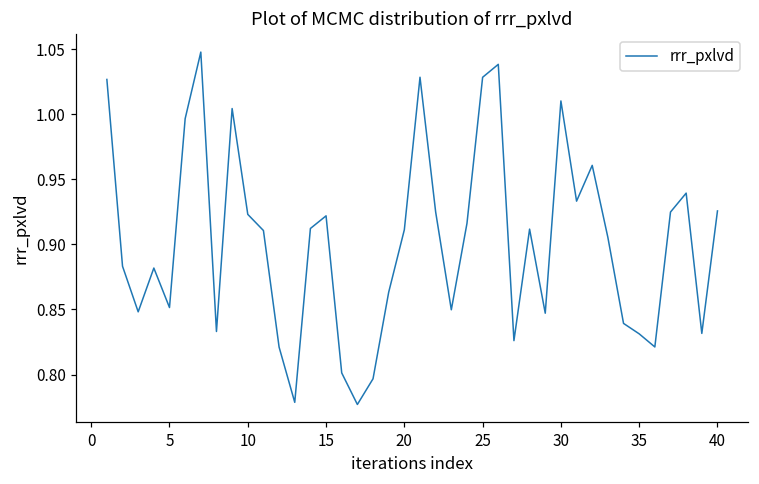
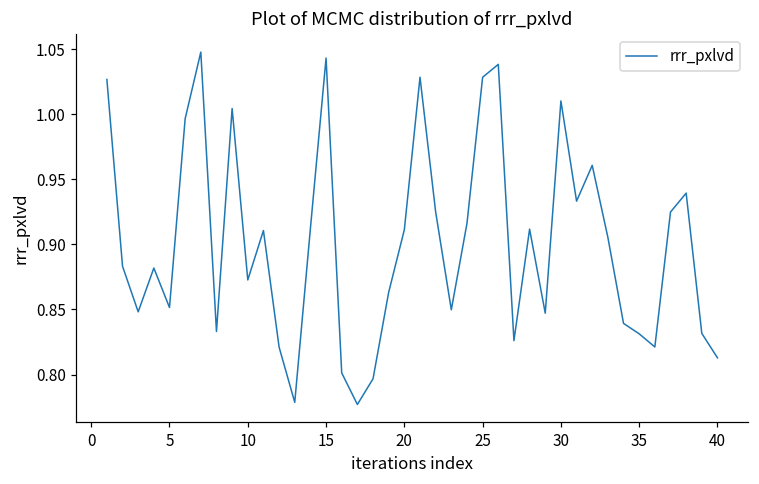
10: 0.923 -> 0.873
15: 0.922 -> 1.043
40: 0.926 -> 0.813
